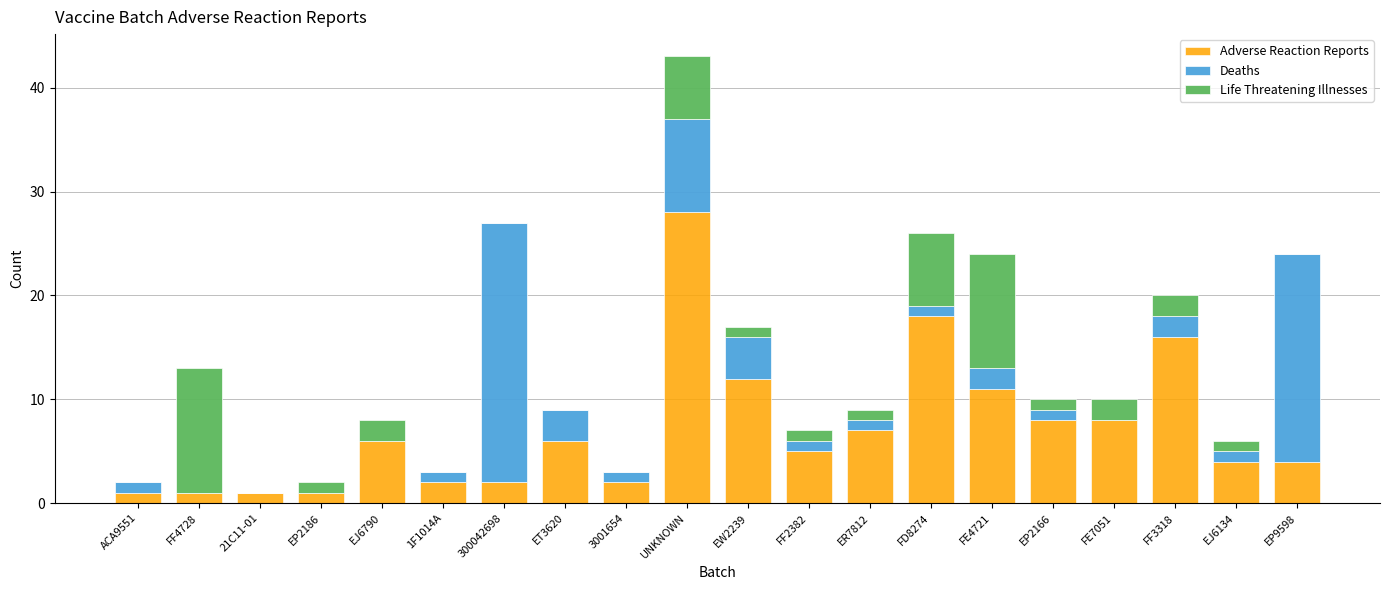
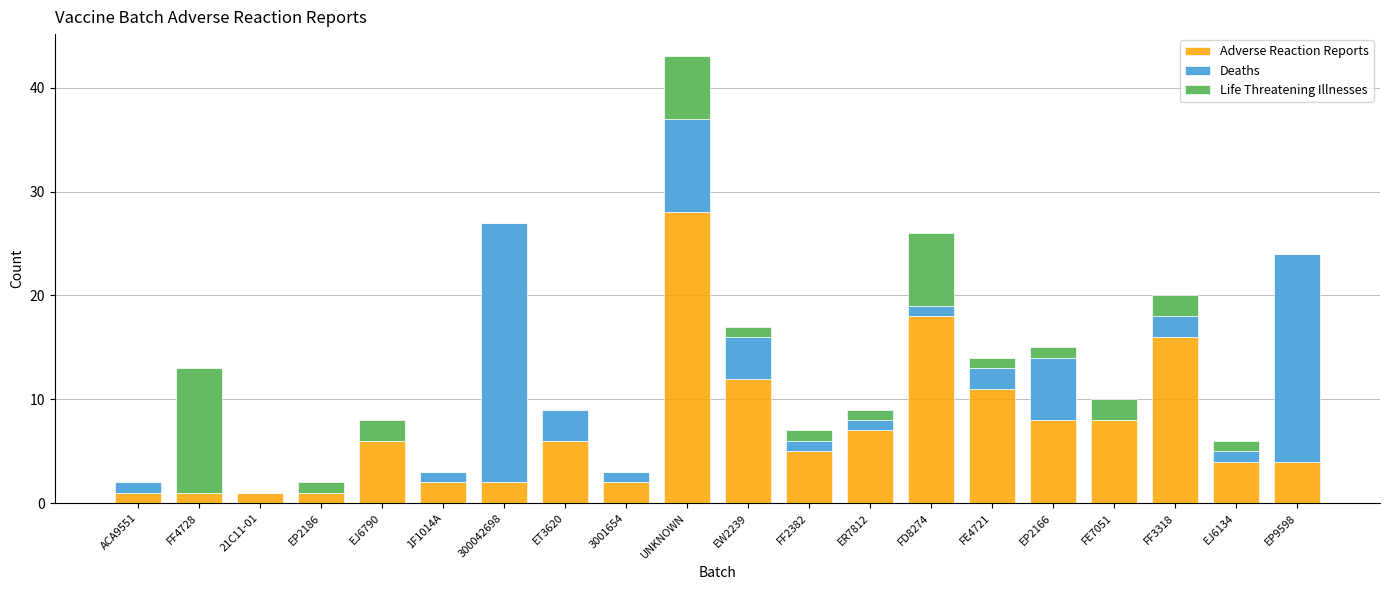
Life Threatening Illnesses, FE4721: 11 -> 1
Deaths, EP2166: 1 -> 6
